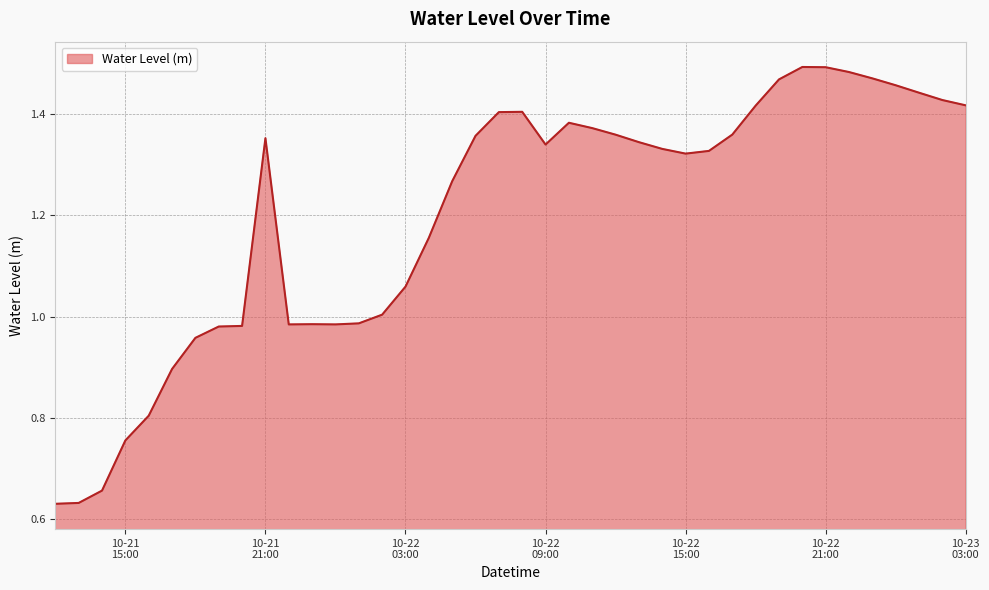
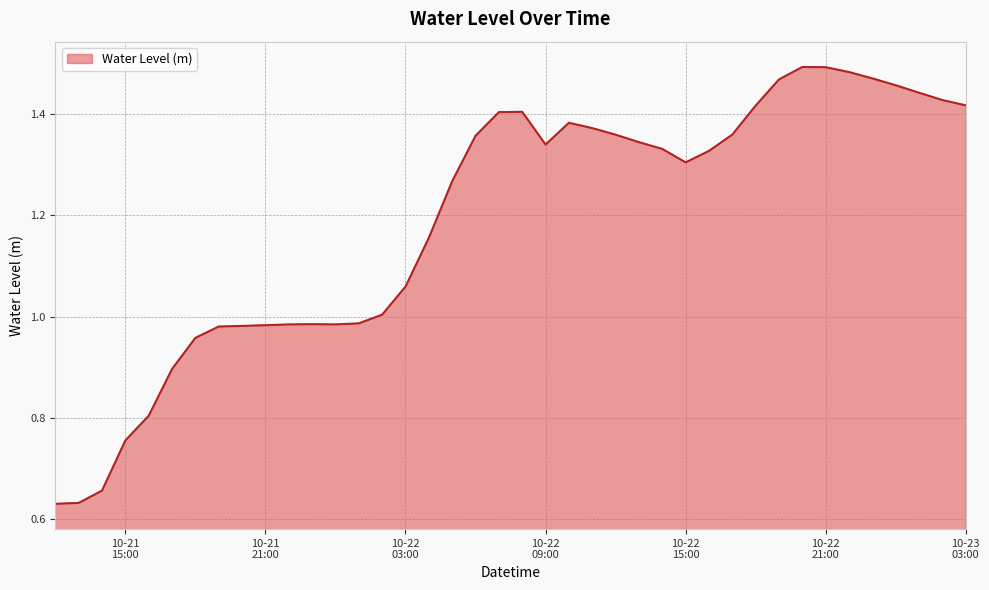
10-21 21:00: 1.35 -> 0.98
10-22 15:00: 1.32 -> 1.30
